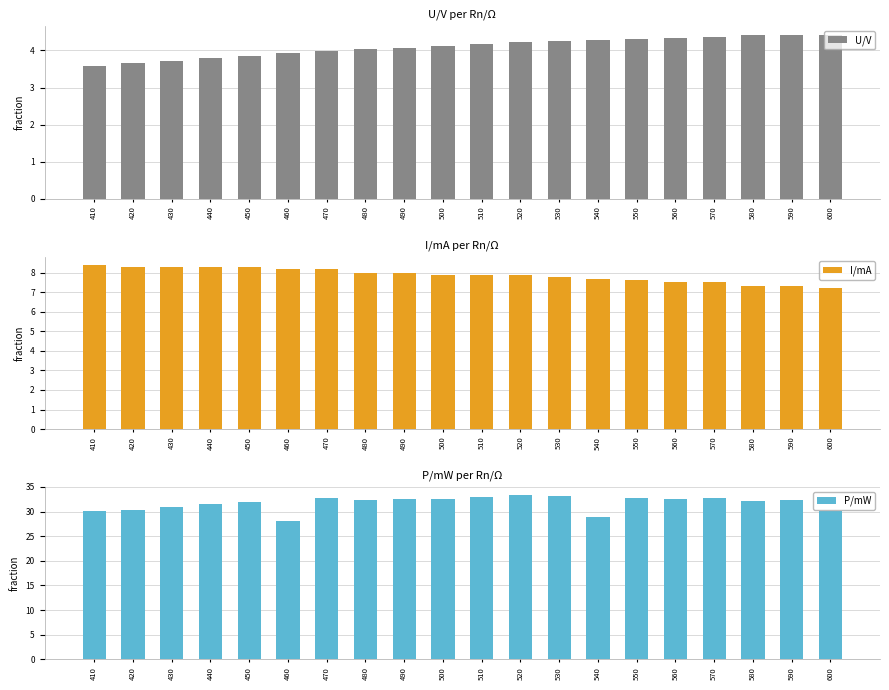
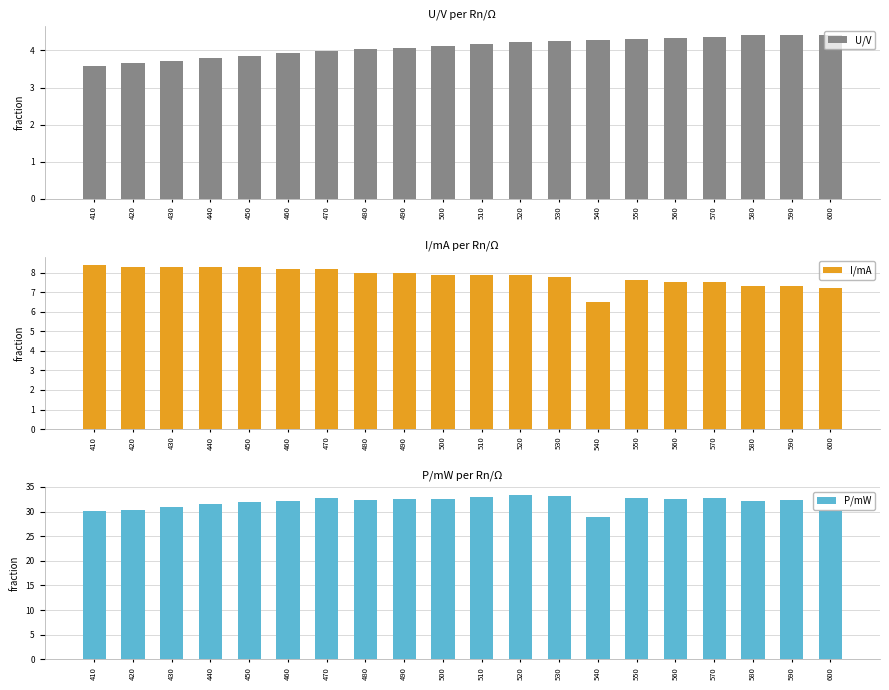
I/mA per Rn/Ω, 540: 7.7 -> 6.5
P/mW per Rn/Ω, 460: 28 -> 32
